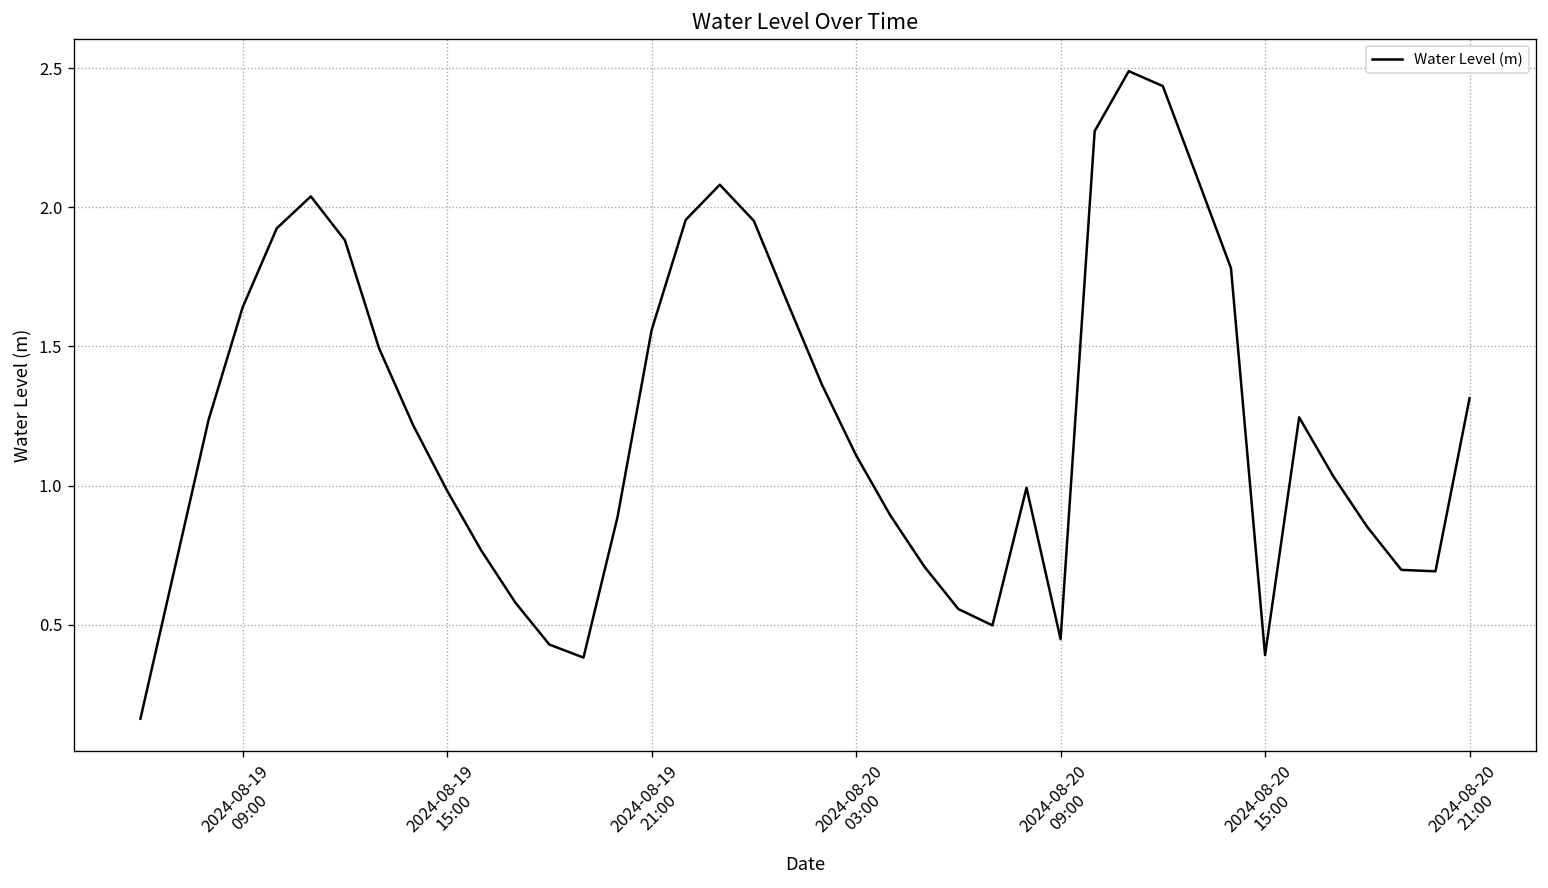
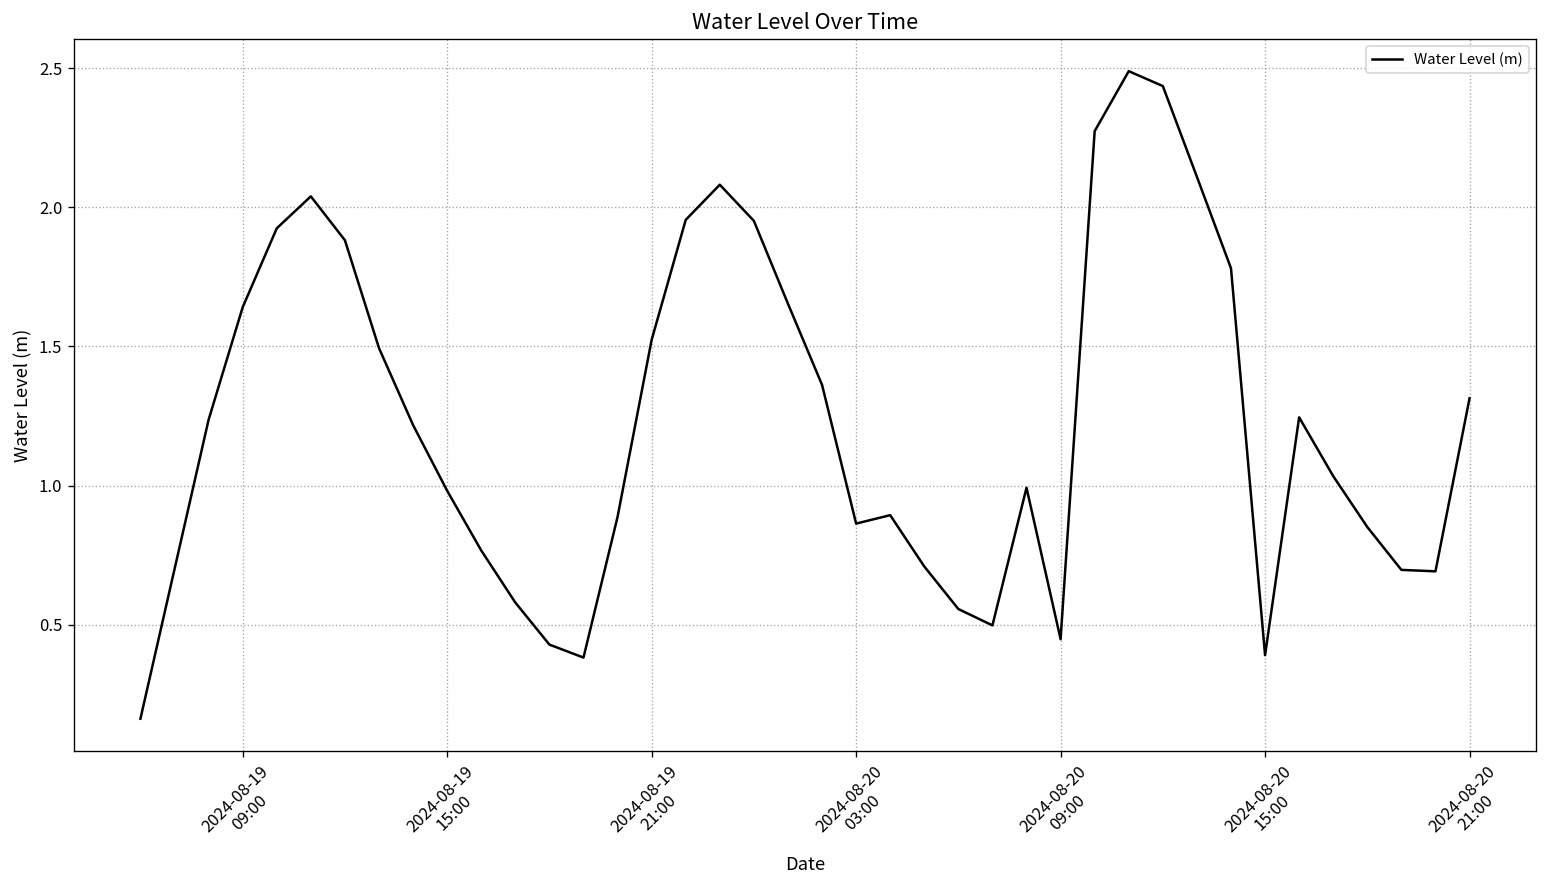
2024-08-19 21:00: 1.56 -> 1.52
2024-08-20 03:00: 1.11 -> 0.86
